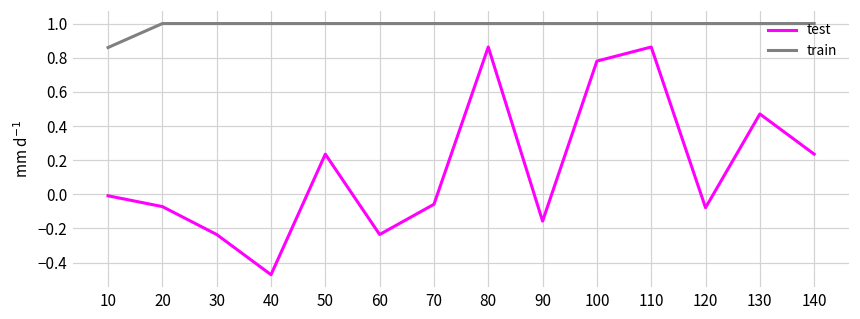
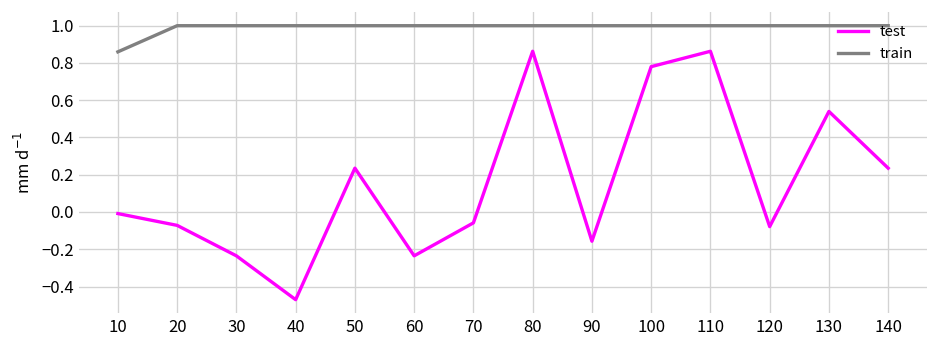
test, 130: 0.47 -> 0.54
